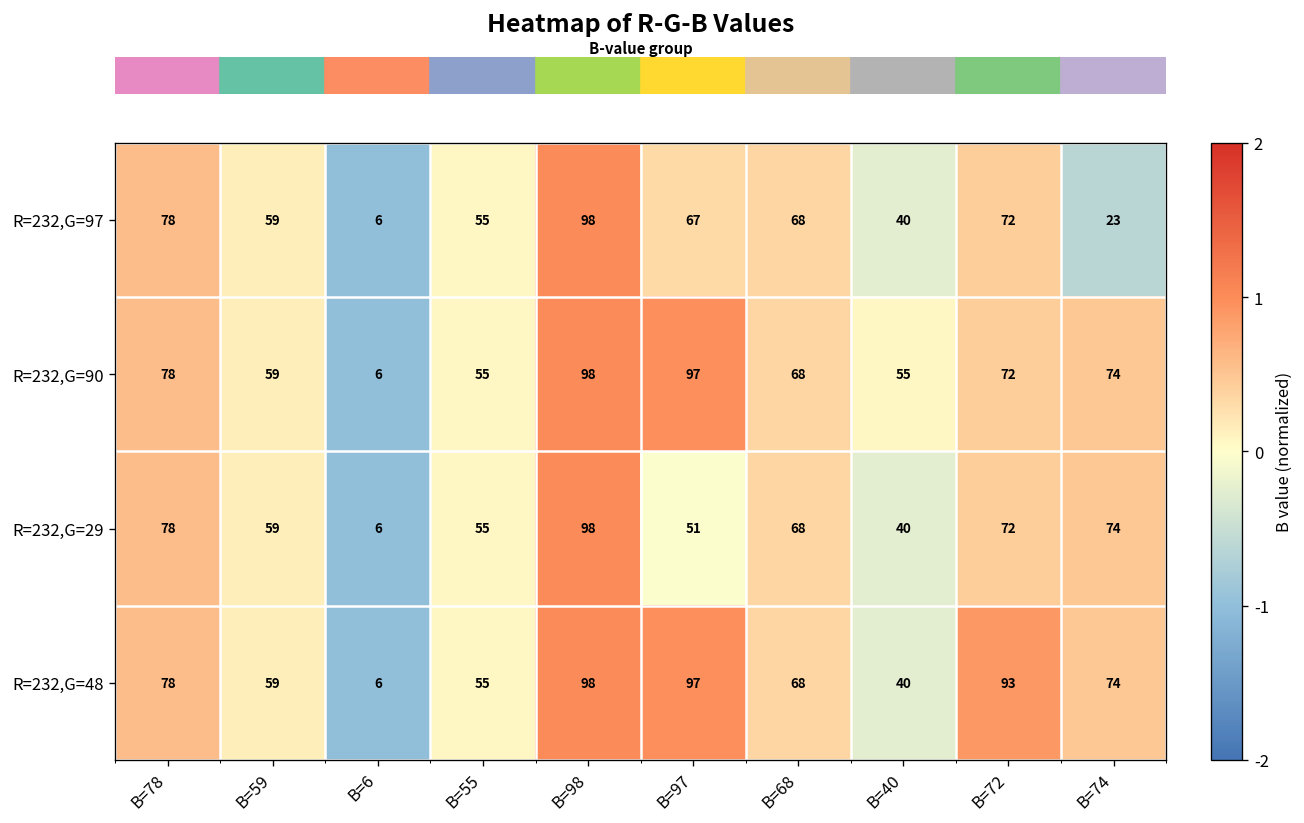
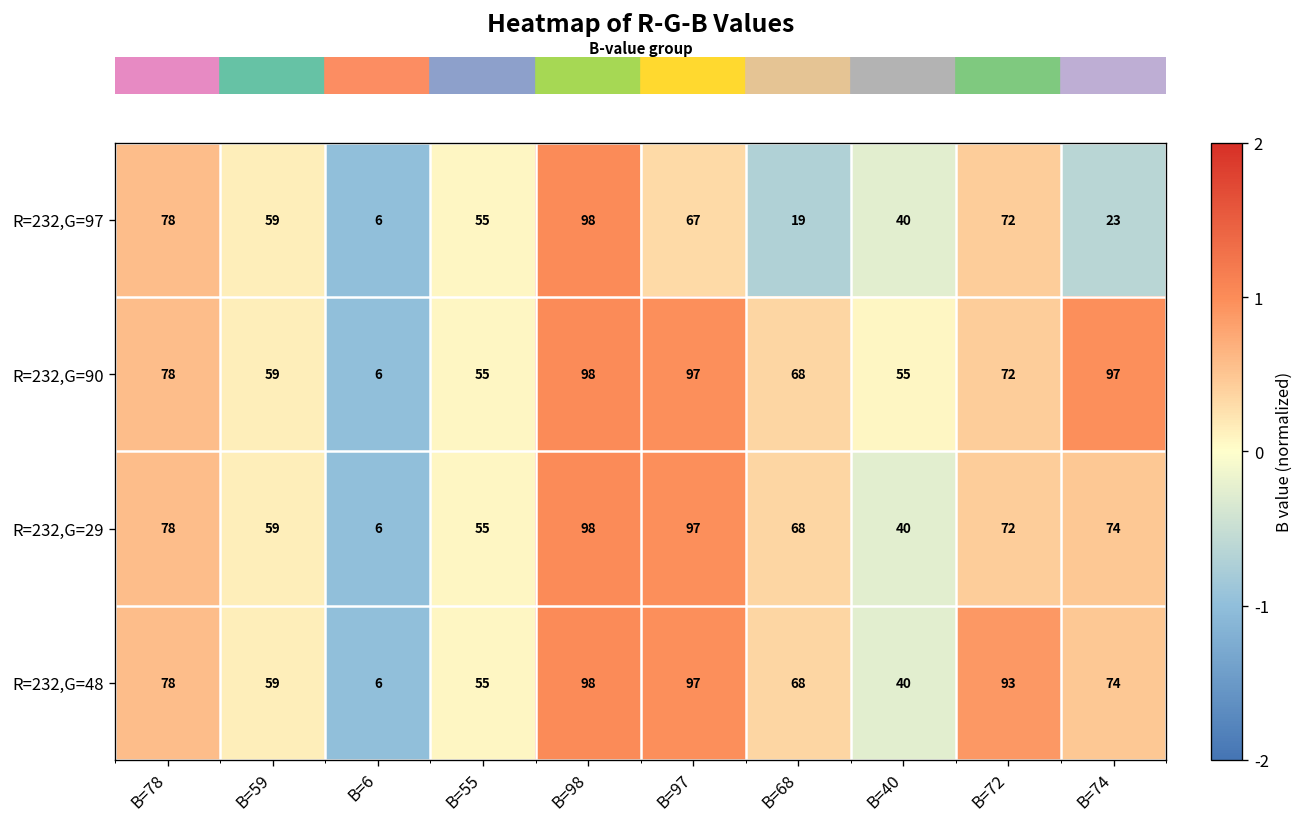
R=232,G=97, B=68: 68 -> 19
R=232,G=90, B=74: 74 -> 97
R=232,G=29, B=97: 51 -> 97
